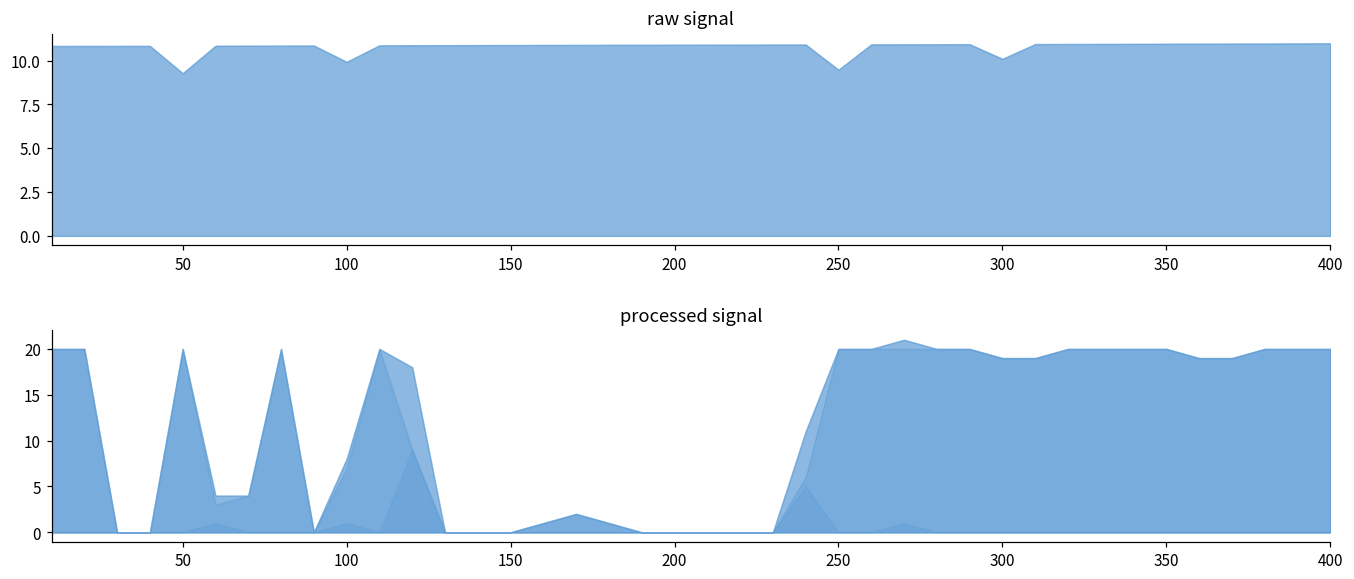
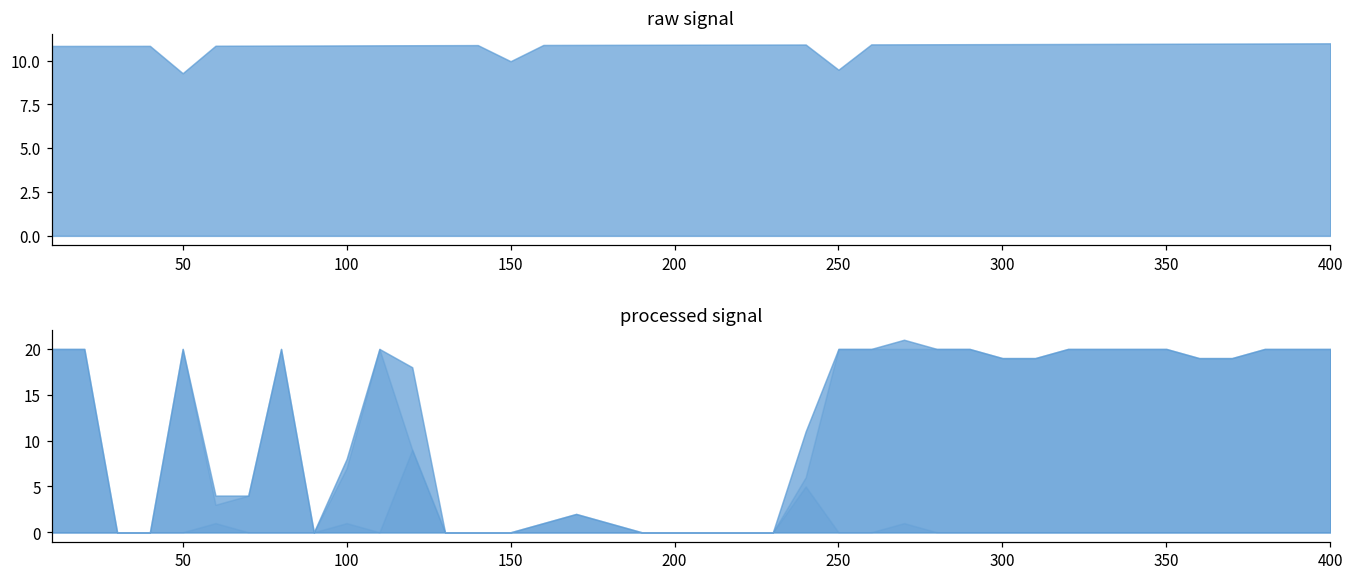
raw signal, 100: 9.9 -> 10.9
raw signal, 150: 10.9 -> 10.0
raw signal, 300: 10.1 -> 10.9
